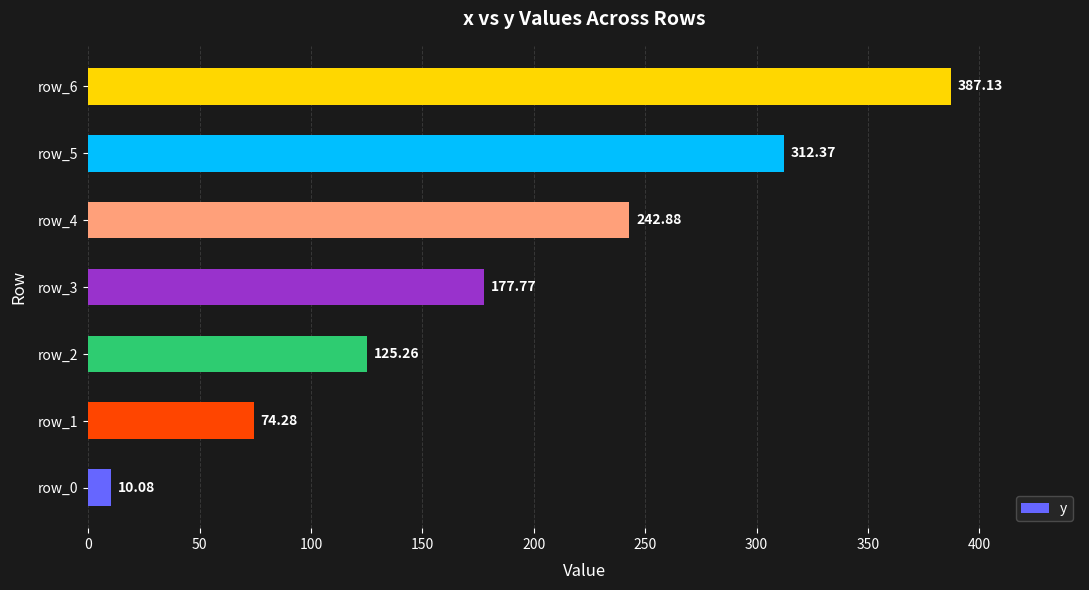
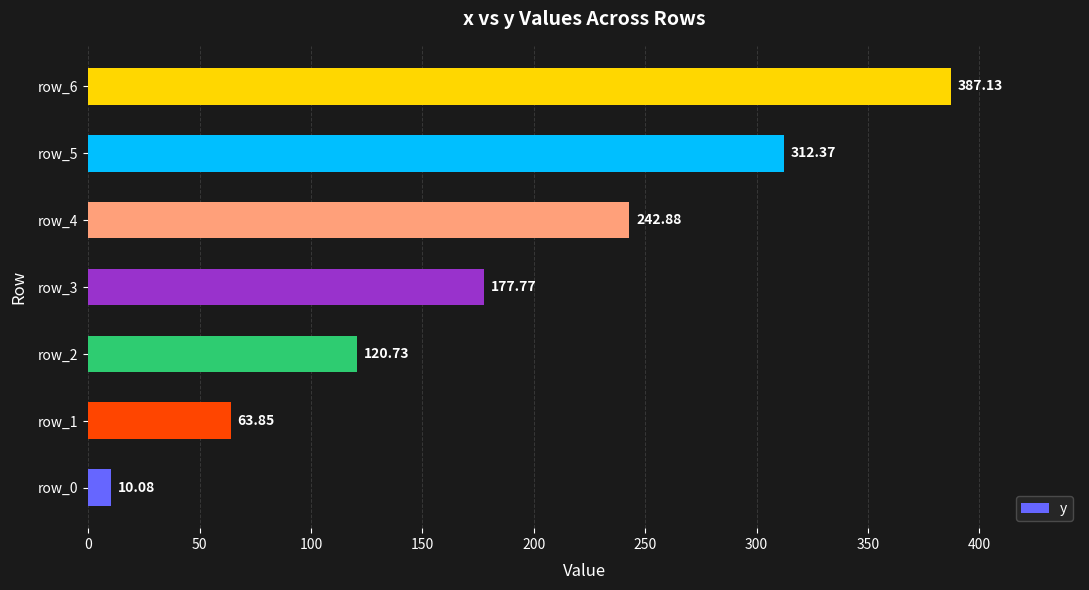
row_2: 125.26 -> 120.73
row_1: 74.28 -> 63.85
